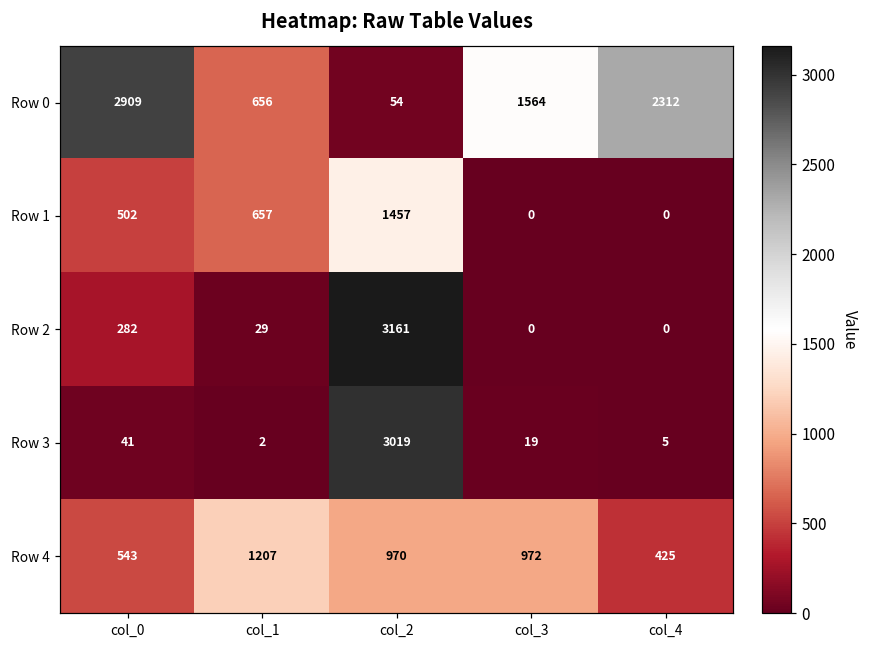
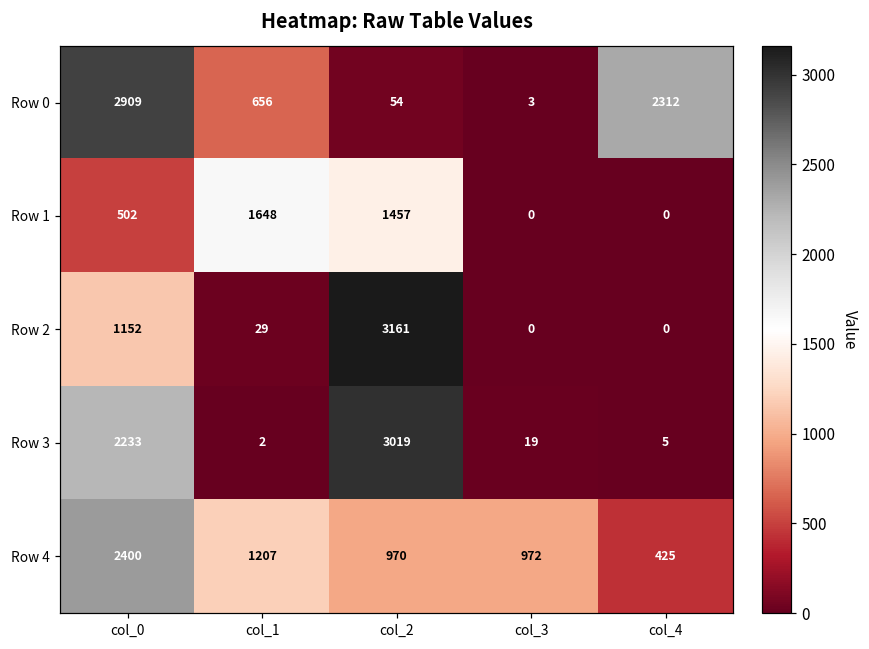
Row 0, col_3: 1564 -> 3
Row 1, col_1: 657 -> 1648
Row 2, col_0: 282 -> 1152
Row 3, col_0: 41 -> 2233
Row 4, col_0: 543 -> 2400
